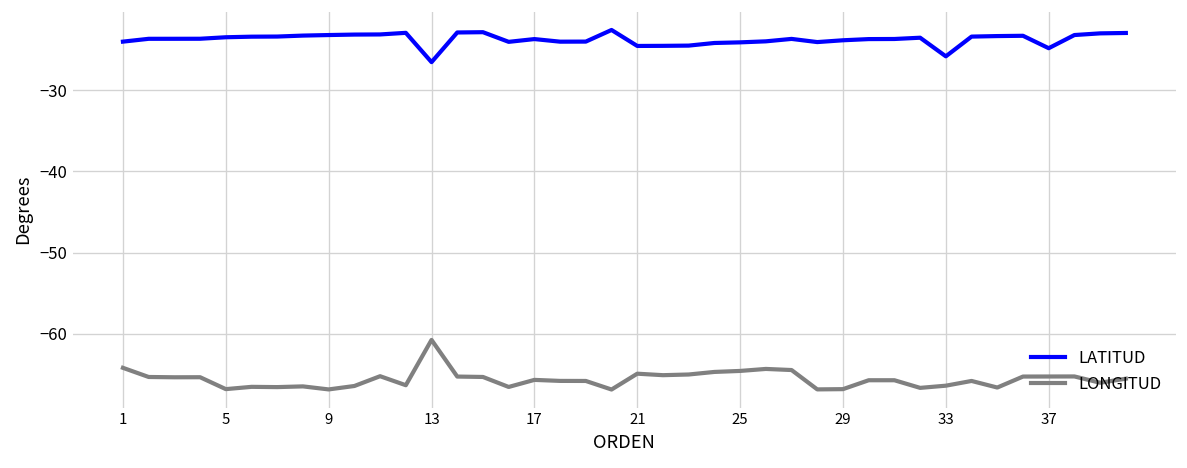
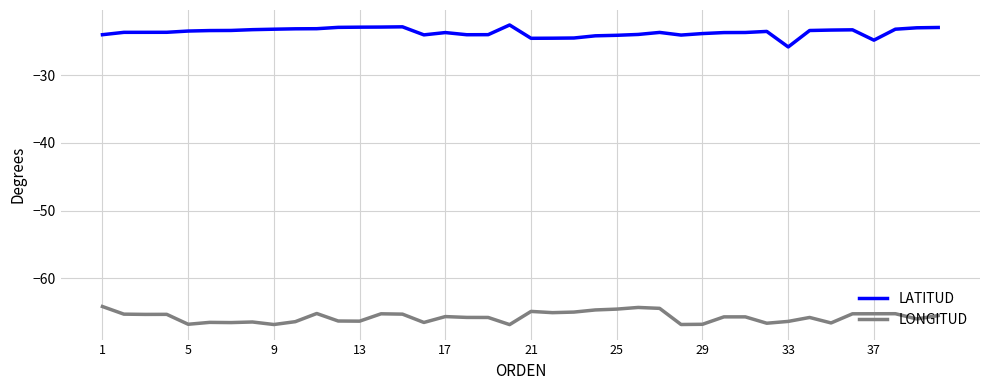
LATITUD, 13: -27 -> -23
LONGITUD, 13: -61 -> -66
